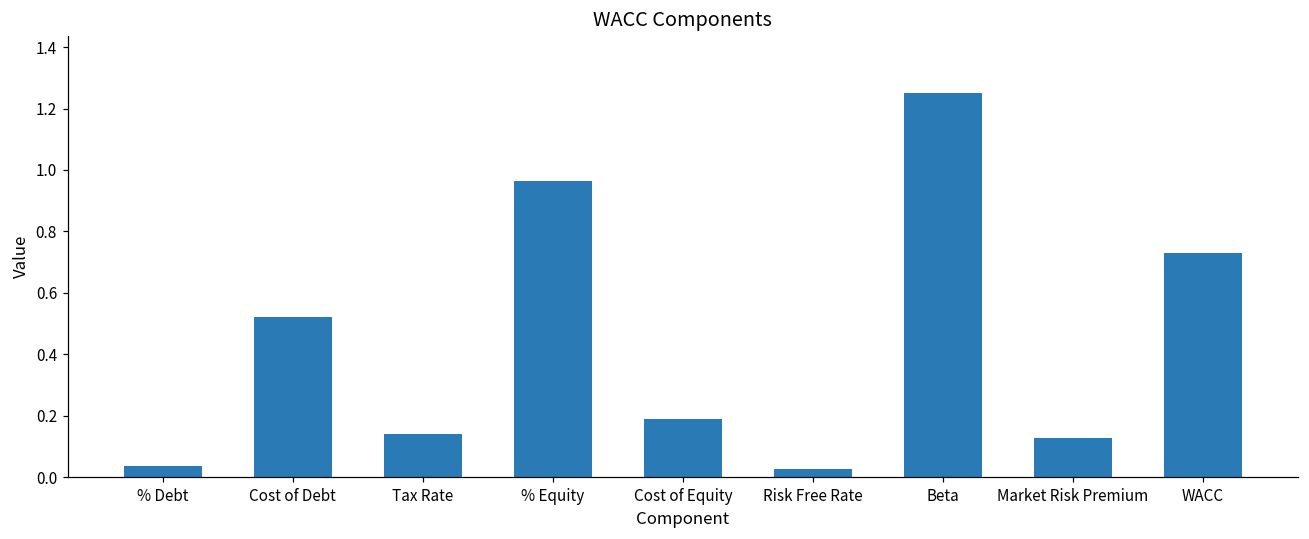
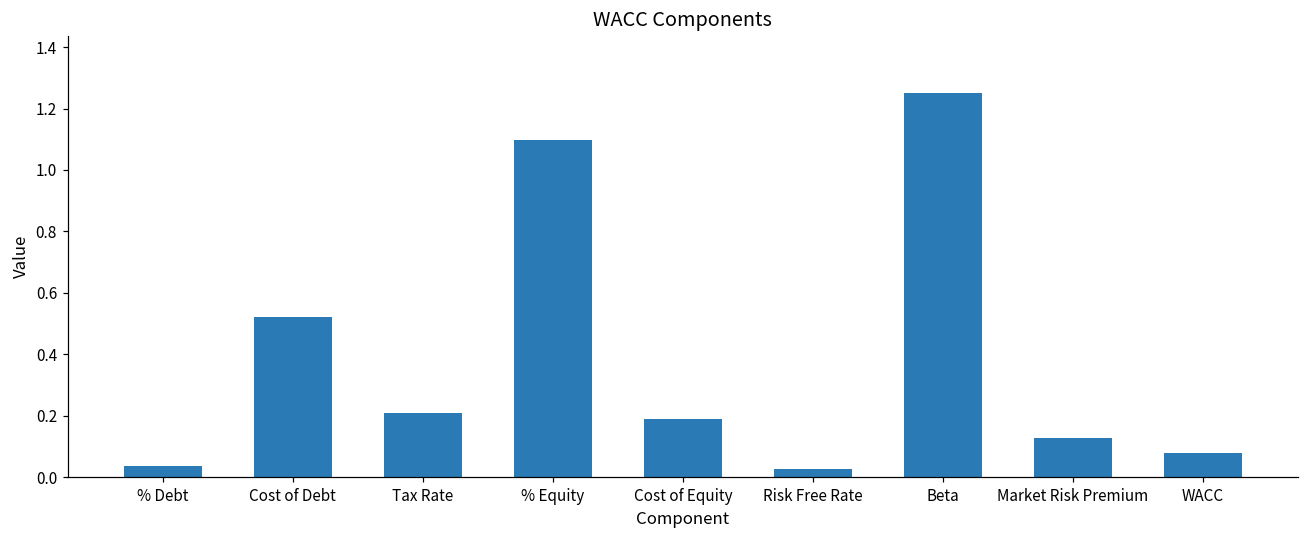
Tax Rate: 0.14 -> 0.21
% Equity: 0.96 -> 1.10
WACC: 0.73 -> 0.08
